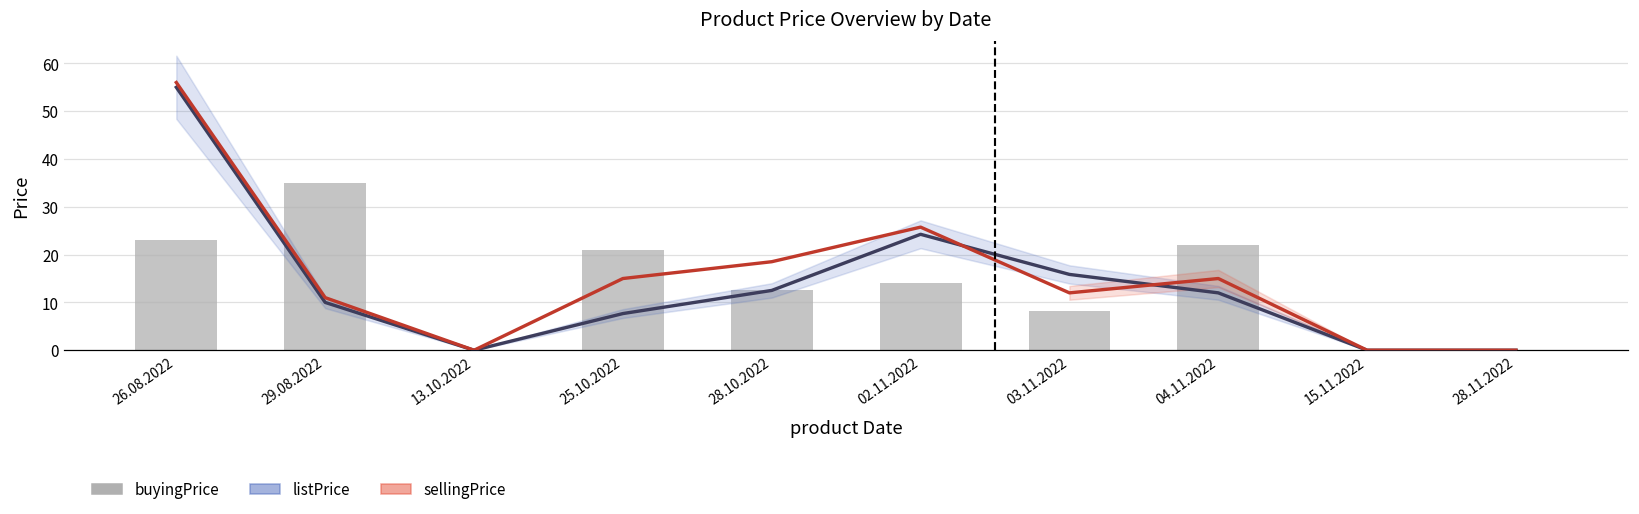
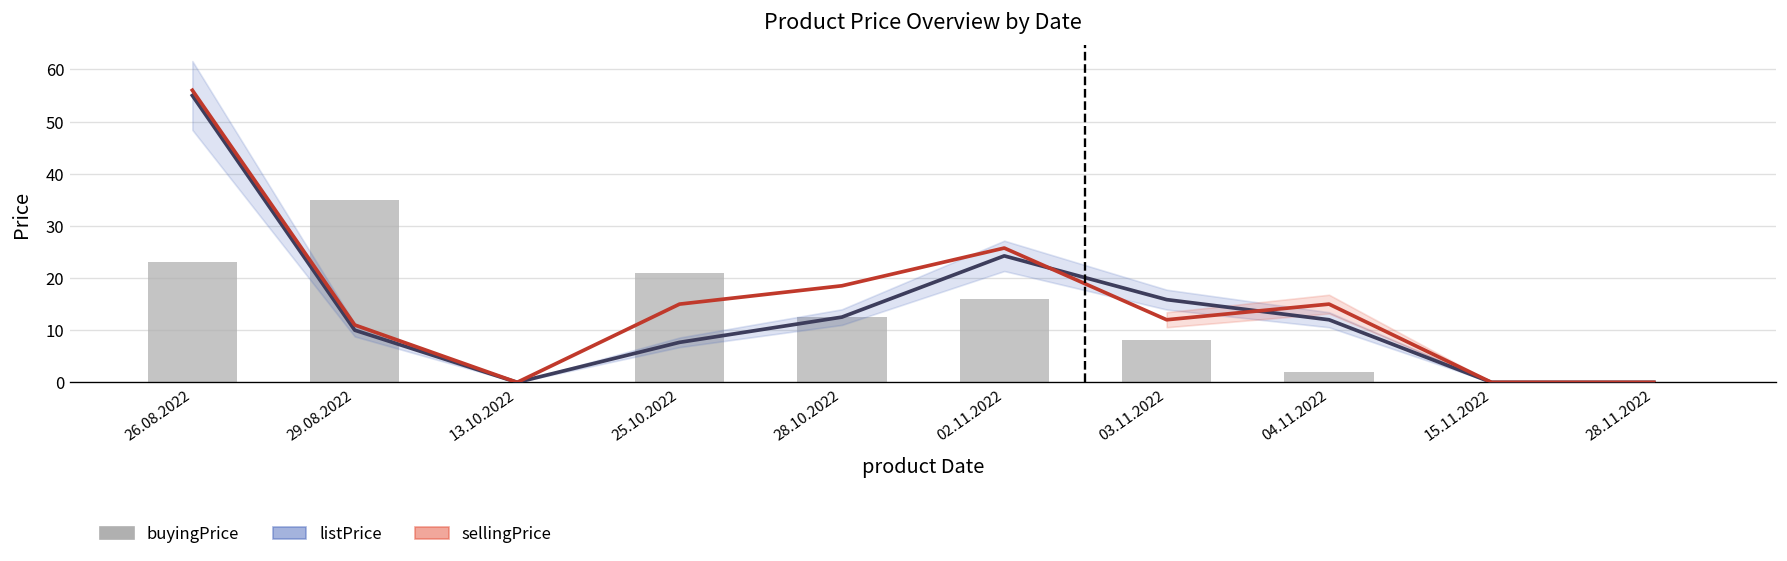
buyingPrice, 02.11.2022: 14 -> 16
buyingPrice, 04.11.2022: 22 -> 2
